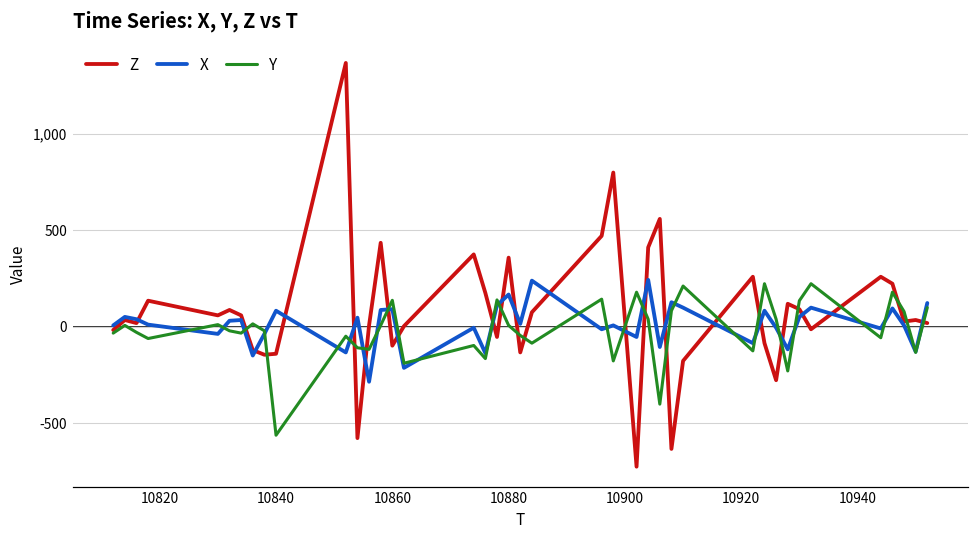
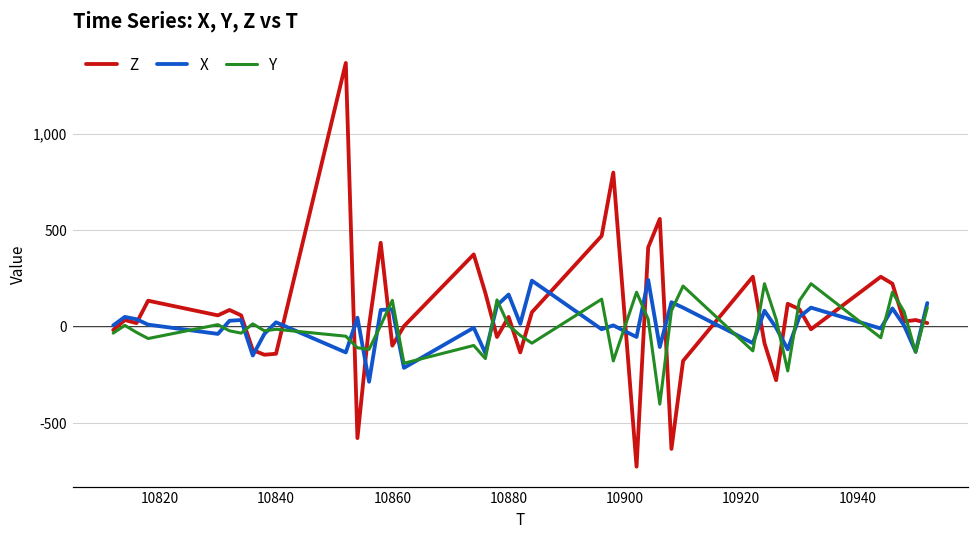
X, 10840: 80 -> 20
Y, 10840: -560 -> -10
Z, 10880: 360 -> 50
